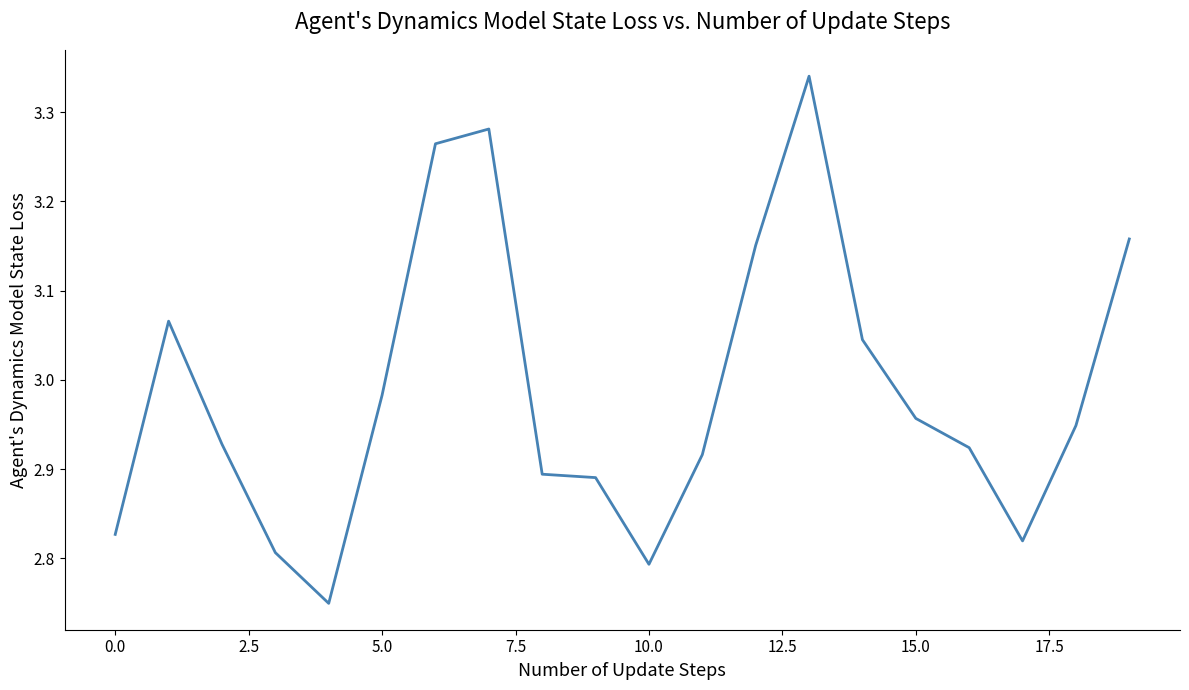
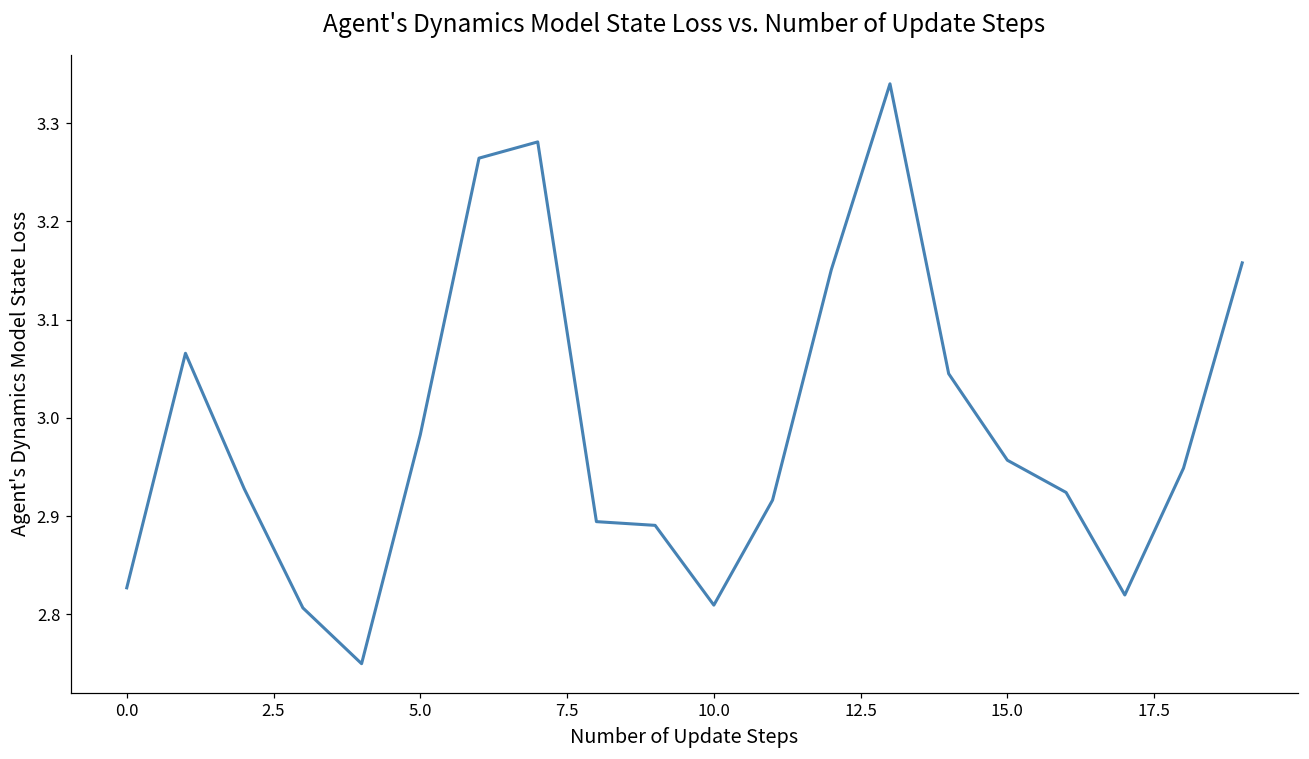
10.0: 2.79 -> 2.81
